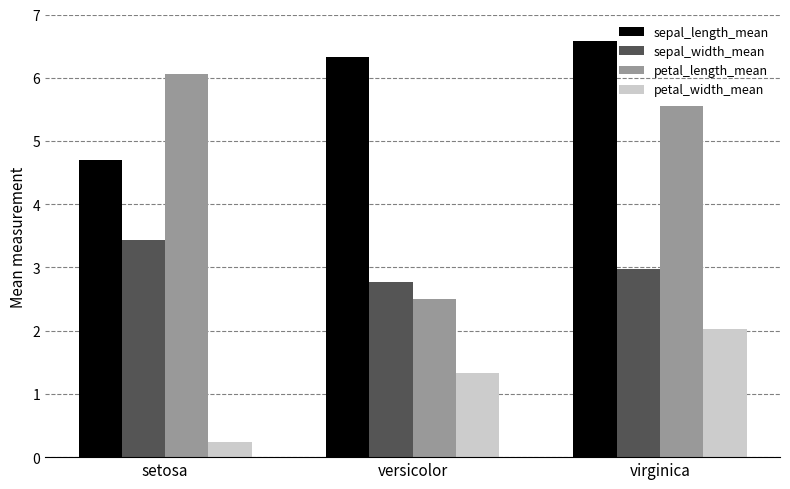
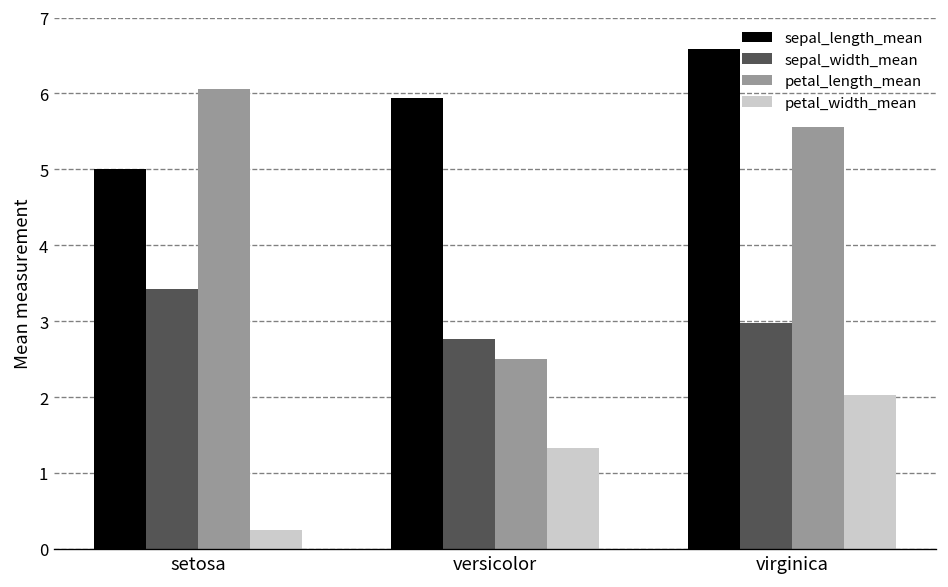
sepal_length_mean, setosa: 4.7 -> 5.0
sepal_length_mean, versicolor: 6.3 -> 5.9
